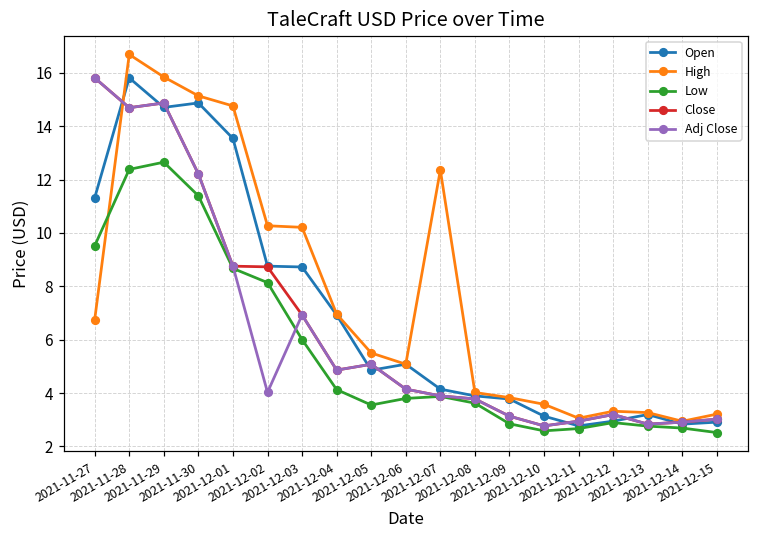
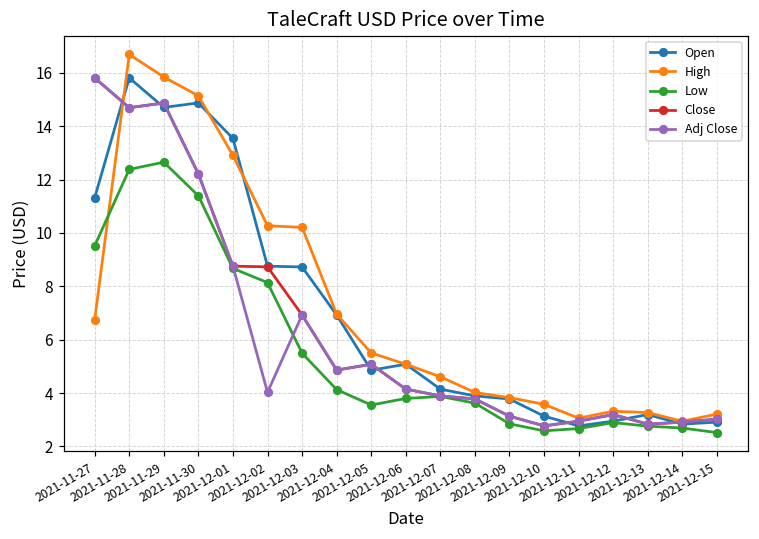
High, 2021-12-01: 14.8 -> 12.9
Low, 2021-12-03: 6.0 -> 5.5
High, 2021-12-07: 12.4 -> 4.6
